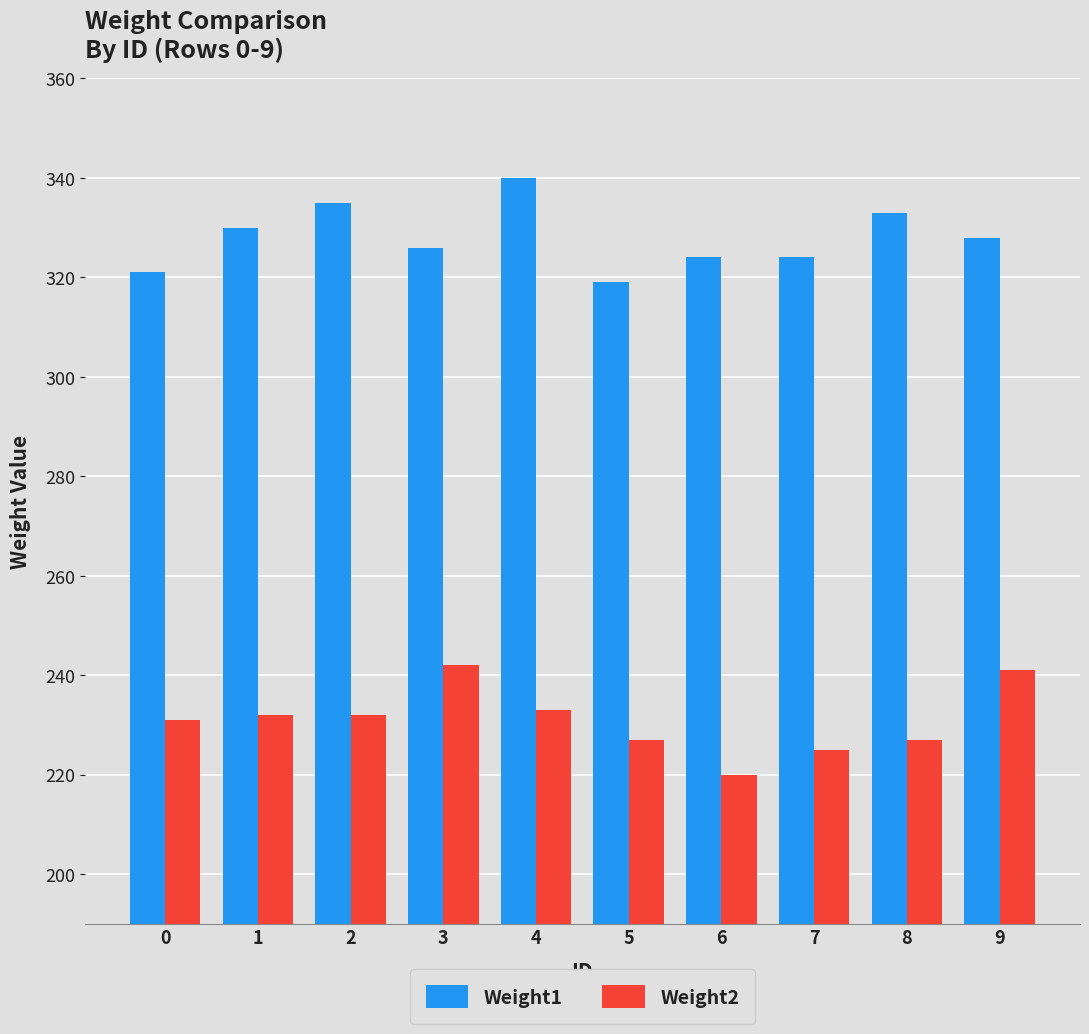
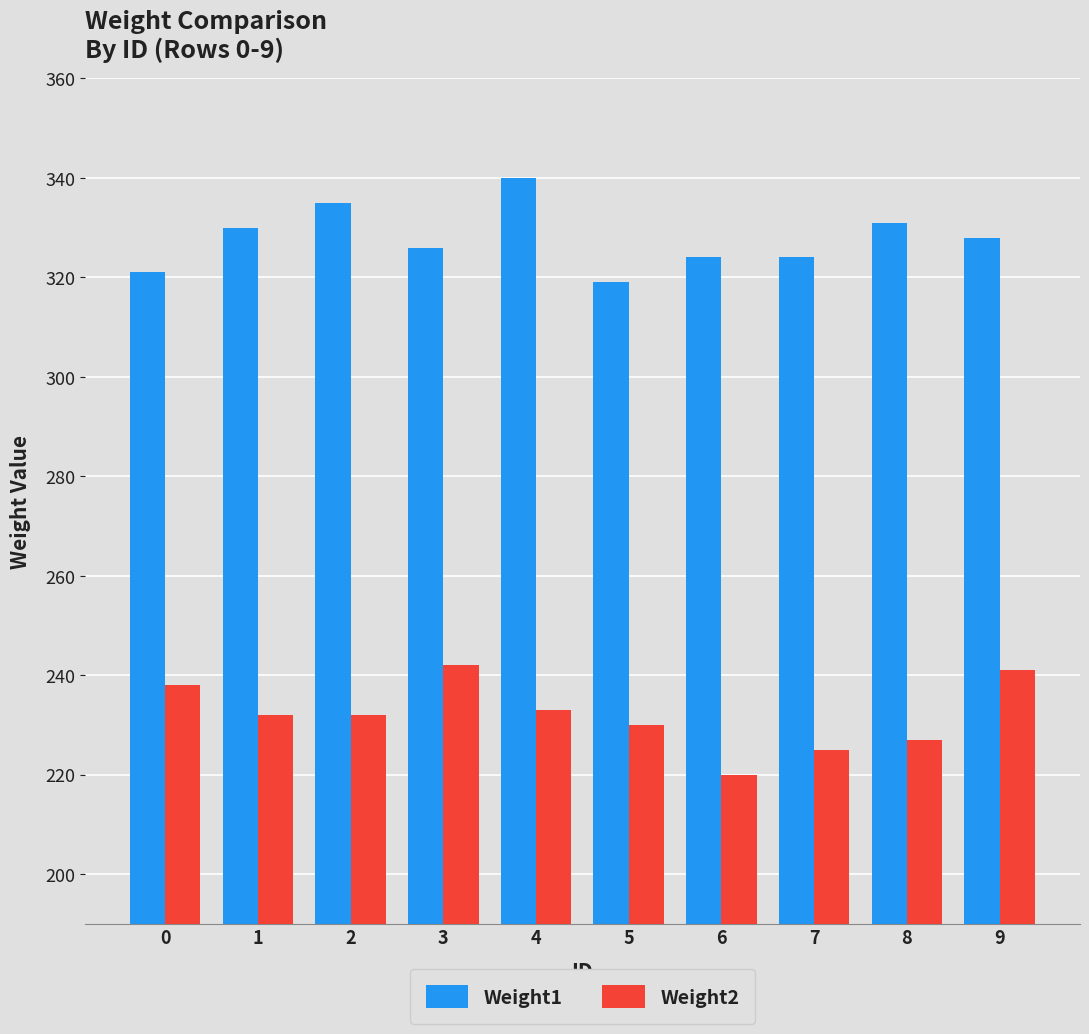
Weight2, 0: 231 -> 238
Weight2, 5: 227 -> 230
Weight1, 8: 333 -> 331
